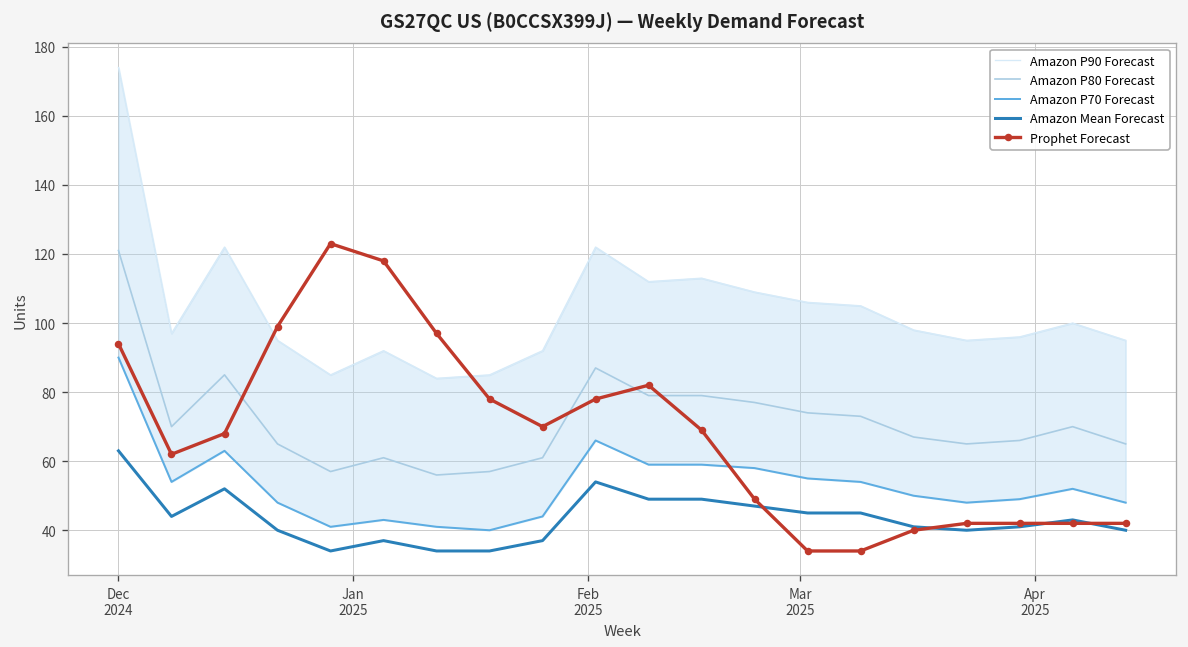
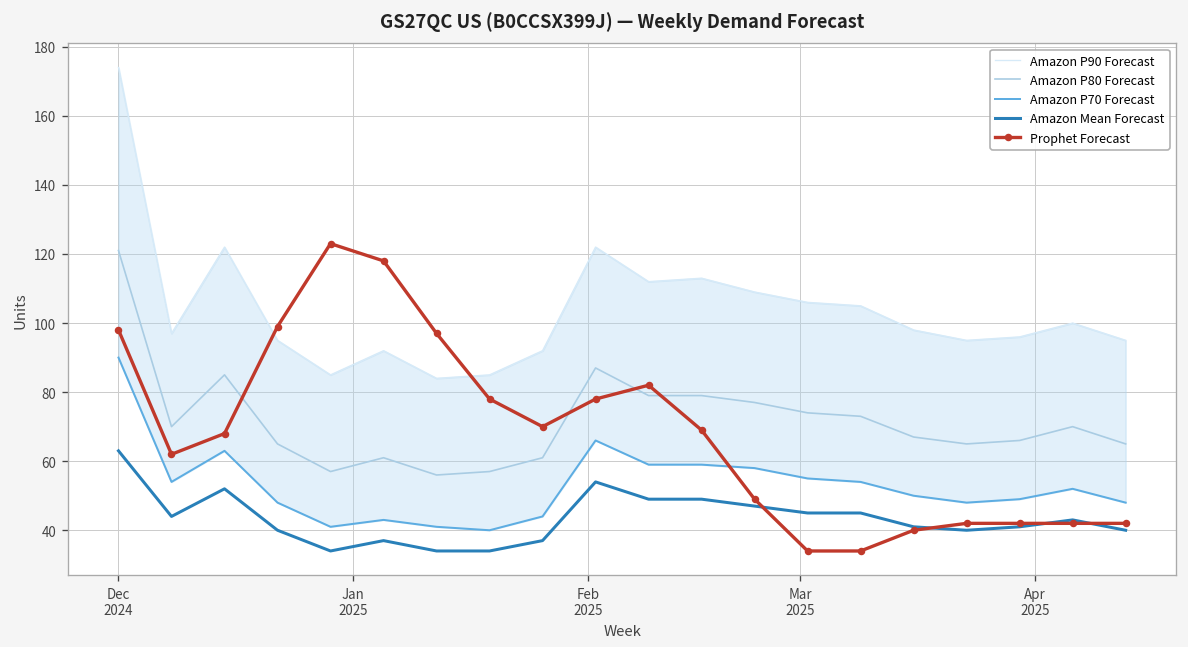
Prophet Forecast, Dec 2024: 94 -> 98
